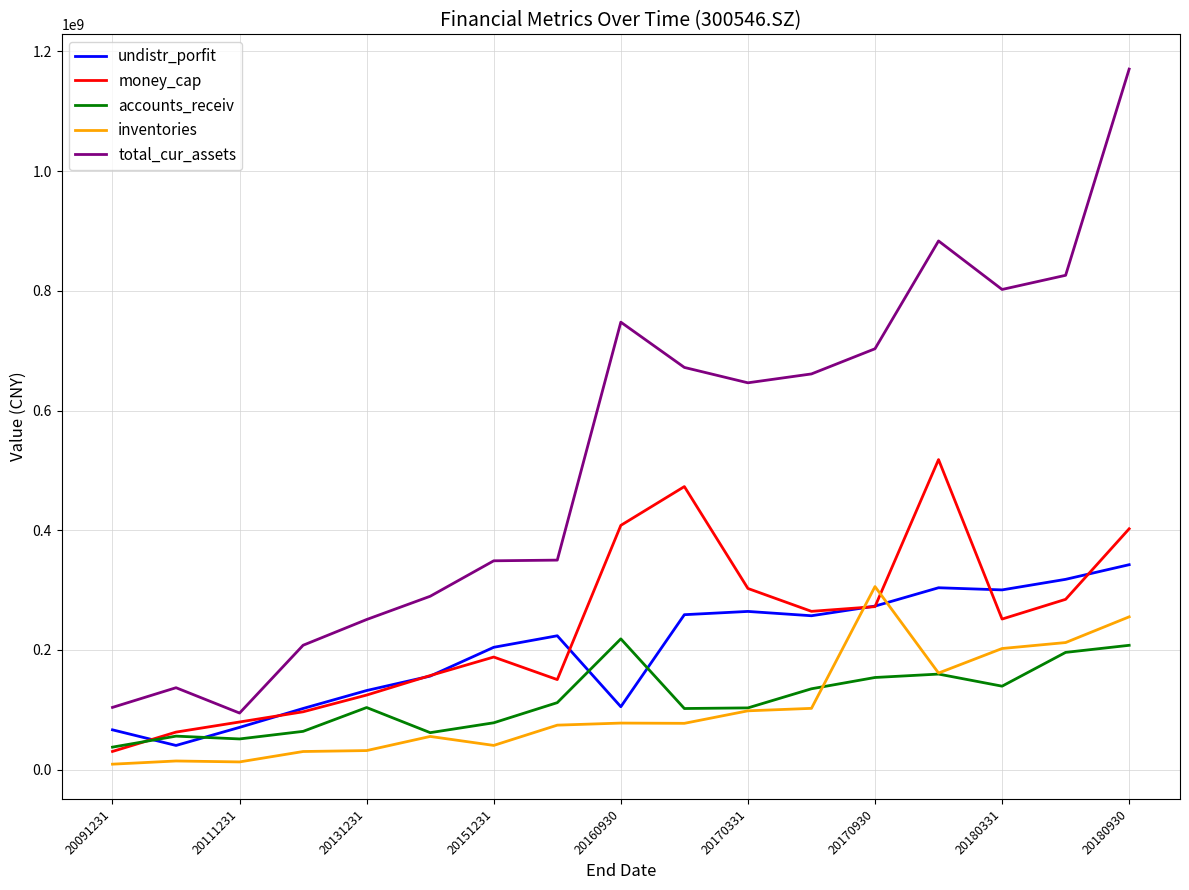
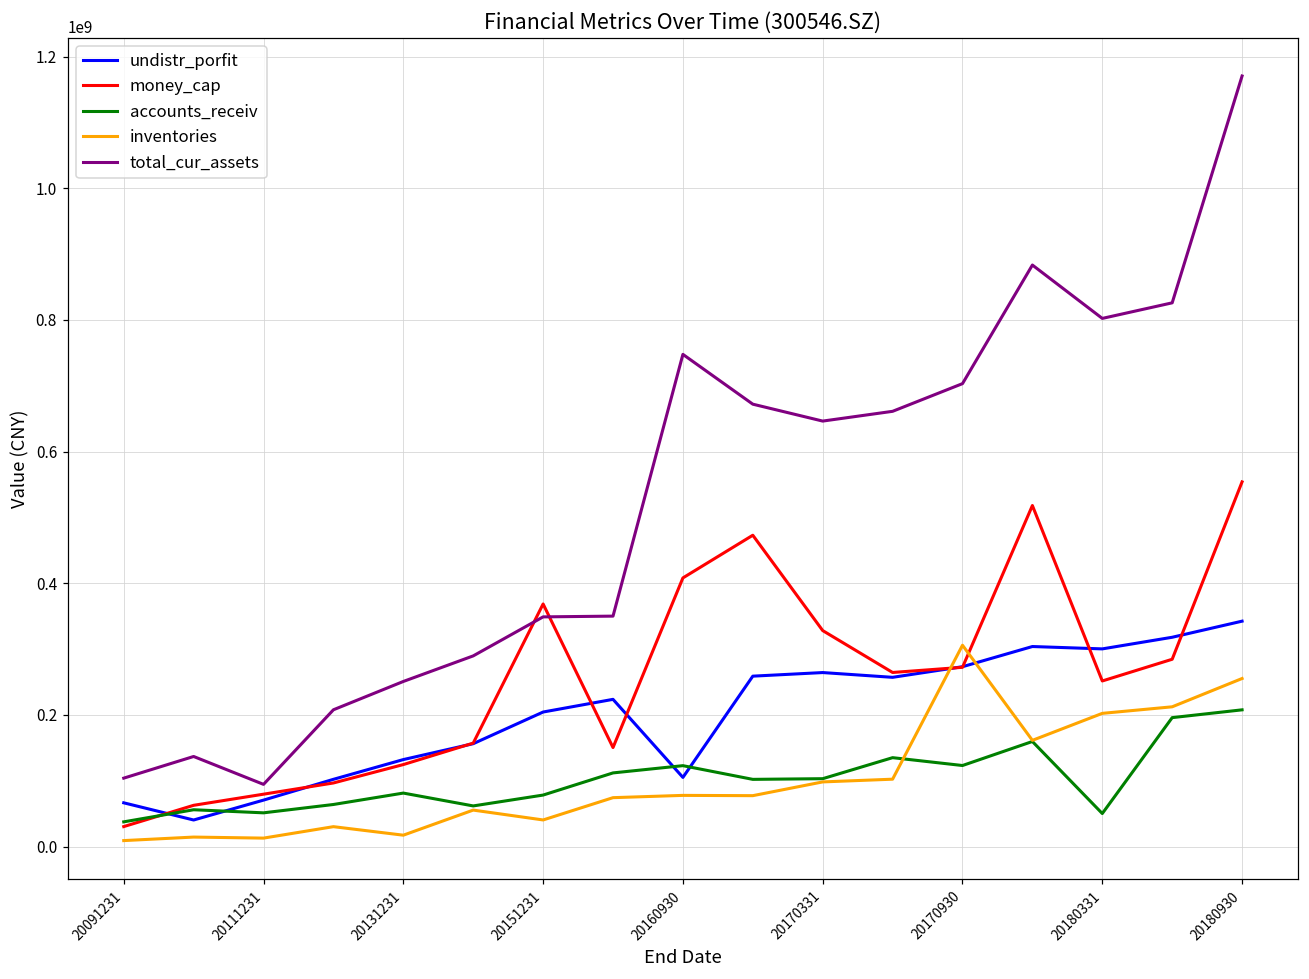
accounts_receiv, 20131231: 100000000 -> 80000000
inventories, 20131231: 30000000 -> 20000000
money_cap, 20151231: 190000000 -> 370000000
accounts_receiv, 20160930: 220000000 -> 120000000
money_cap, 20170331: 300000000 -> 330000000
accounts_receiv, 20170930: 150000000 -> 120000000
accounts_receiv, 20180331: 140000000 -> 50000000
money_cap, 20180930: 400000000 -> 550000000
